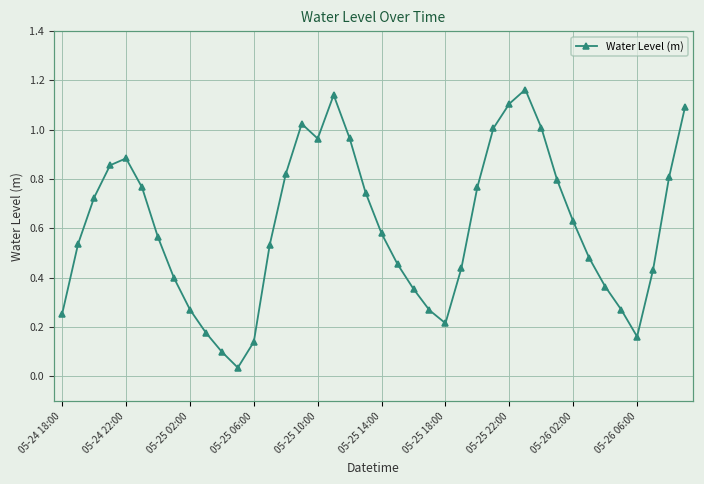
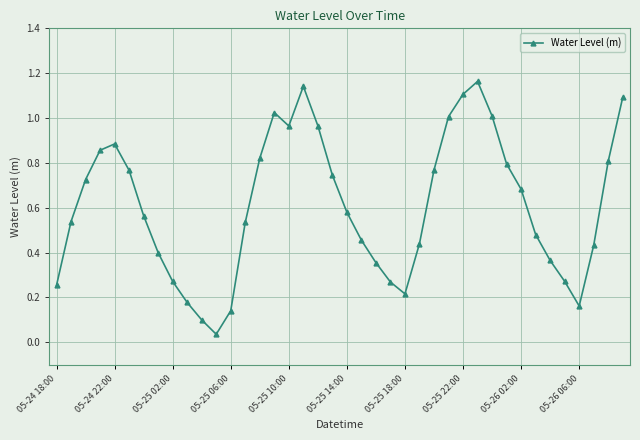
05-26 02:00: 0.63 -> 0.68
